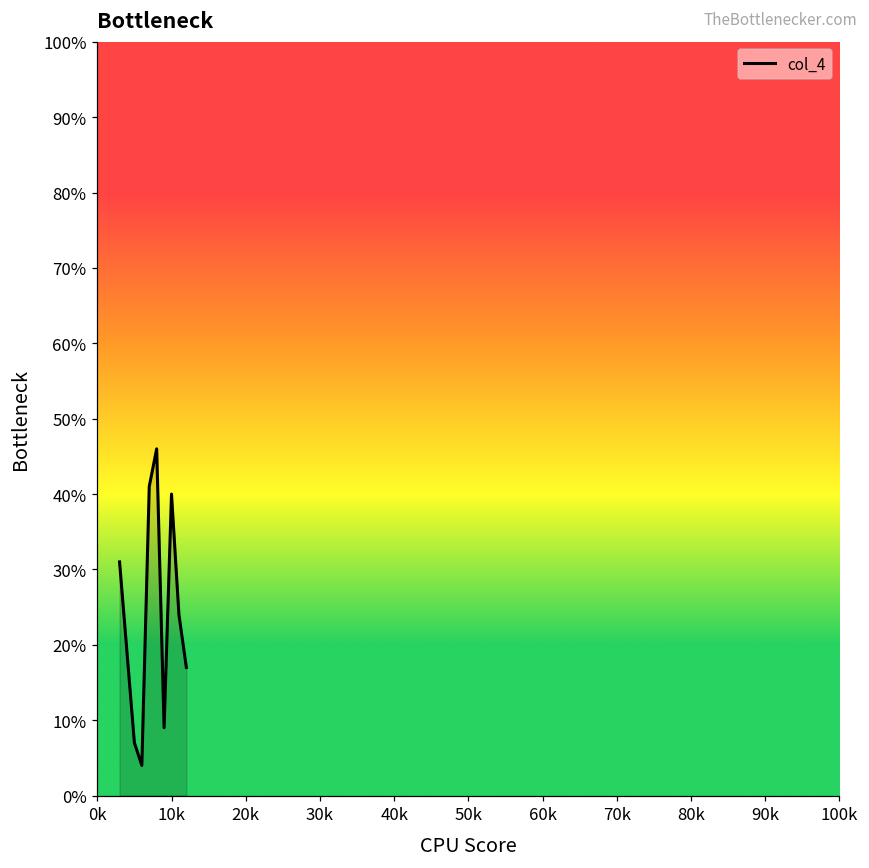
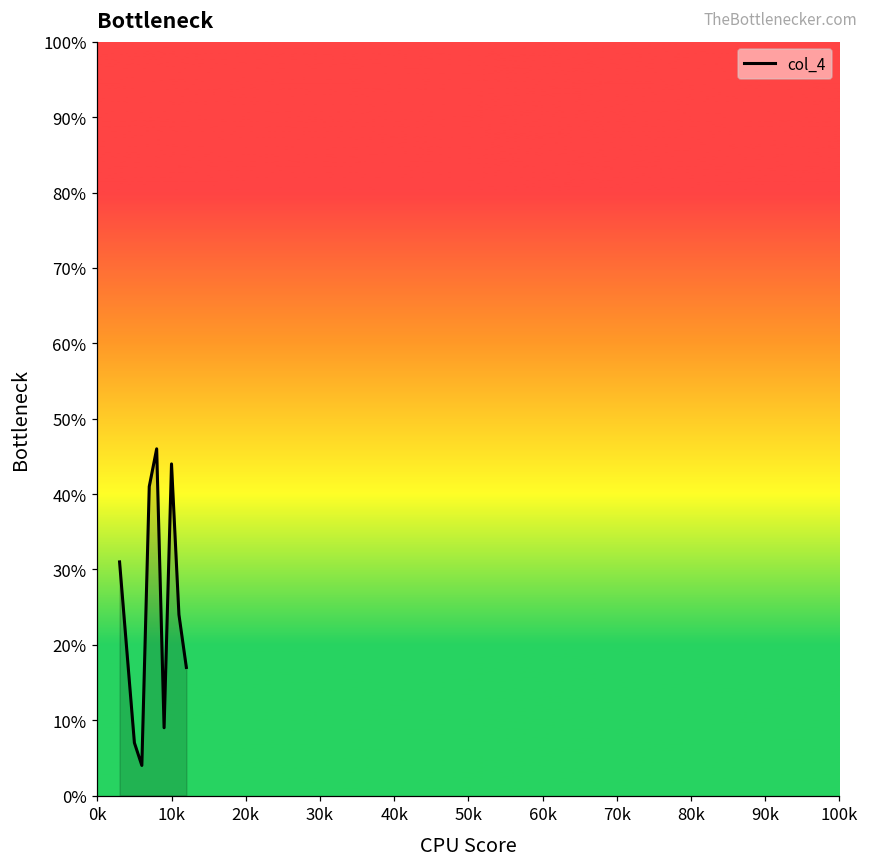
10k: 40% -> 44%
